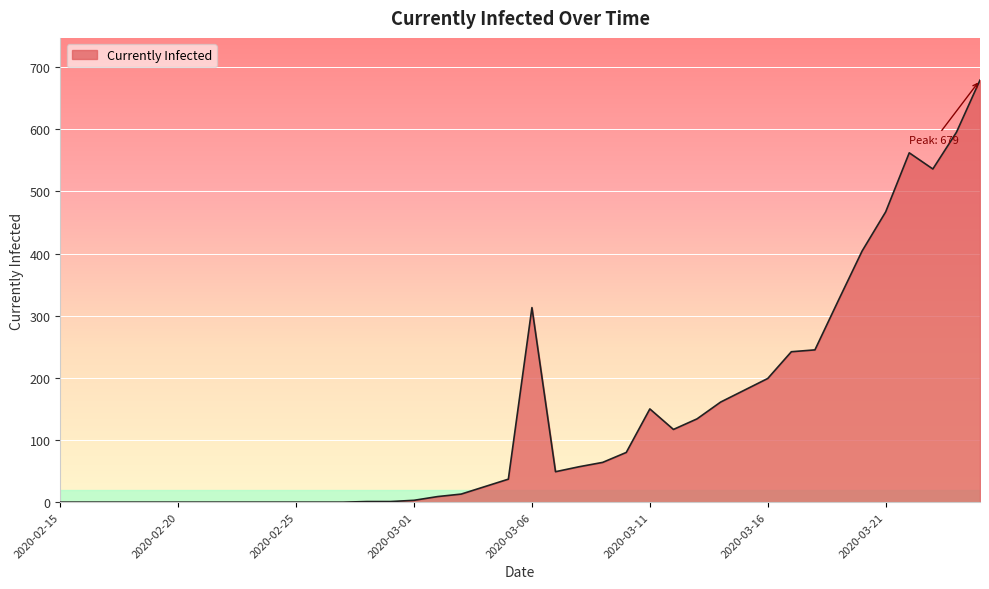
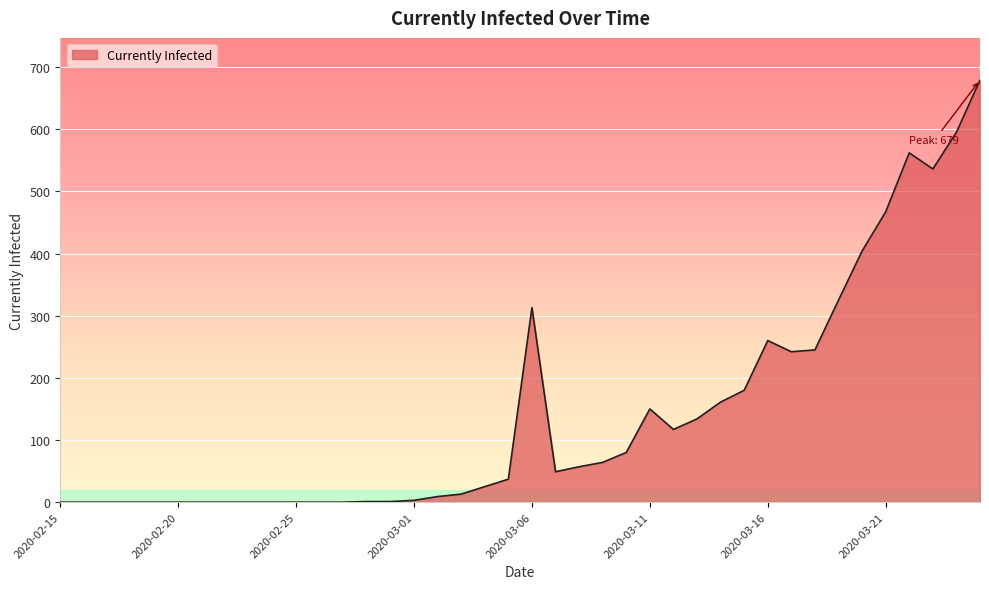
2020-03-16: 200 -> 260
